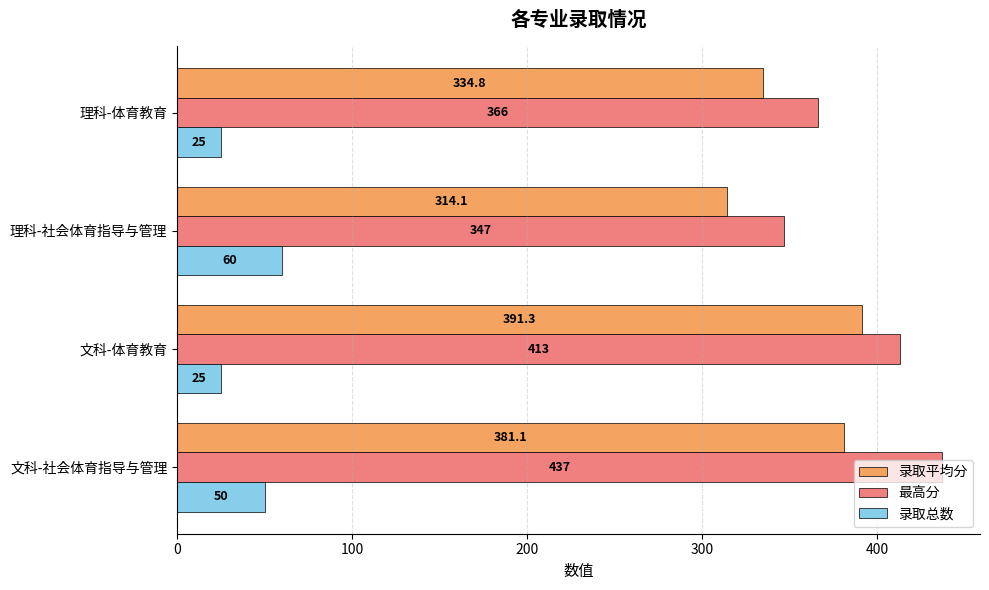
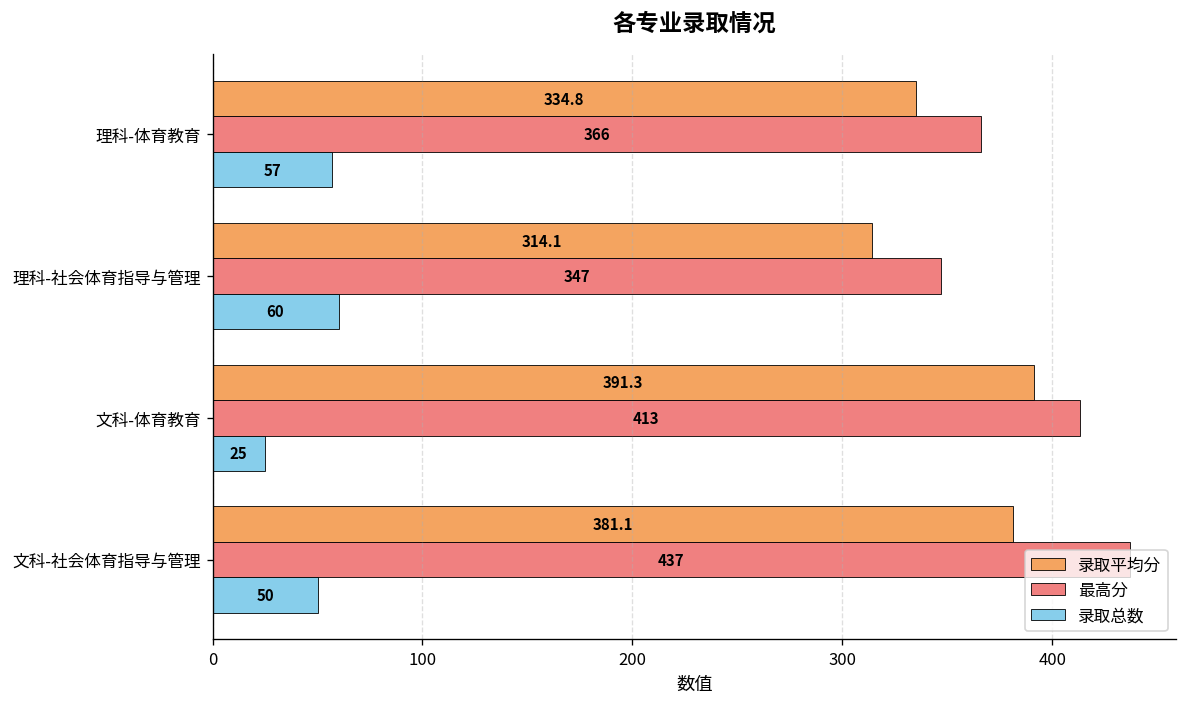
录取总数, 理科-体育教育: 25 -> 57
